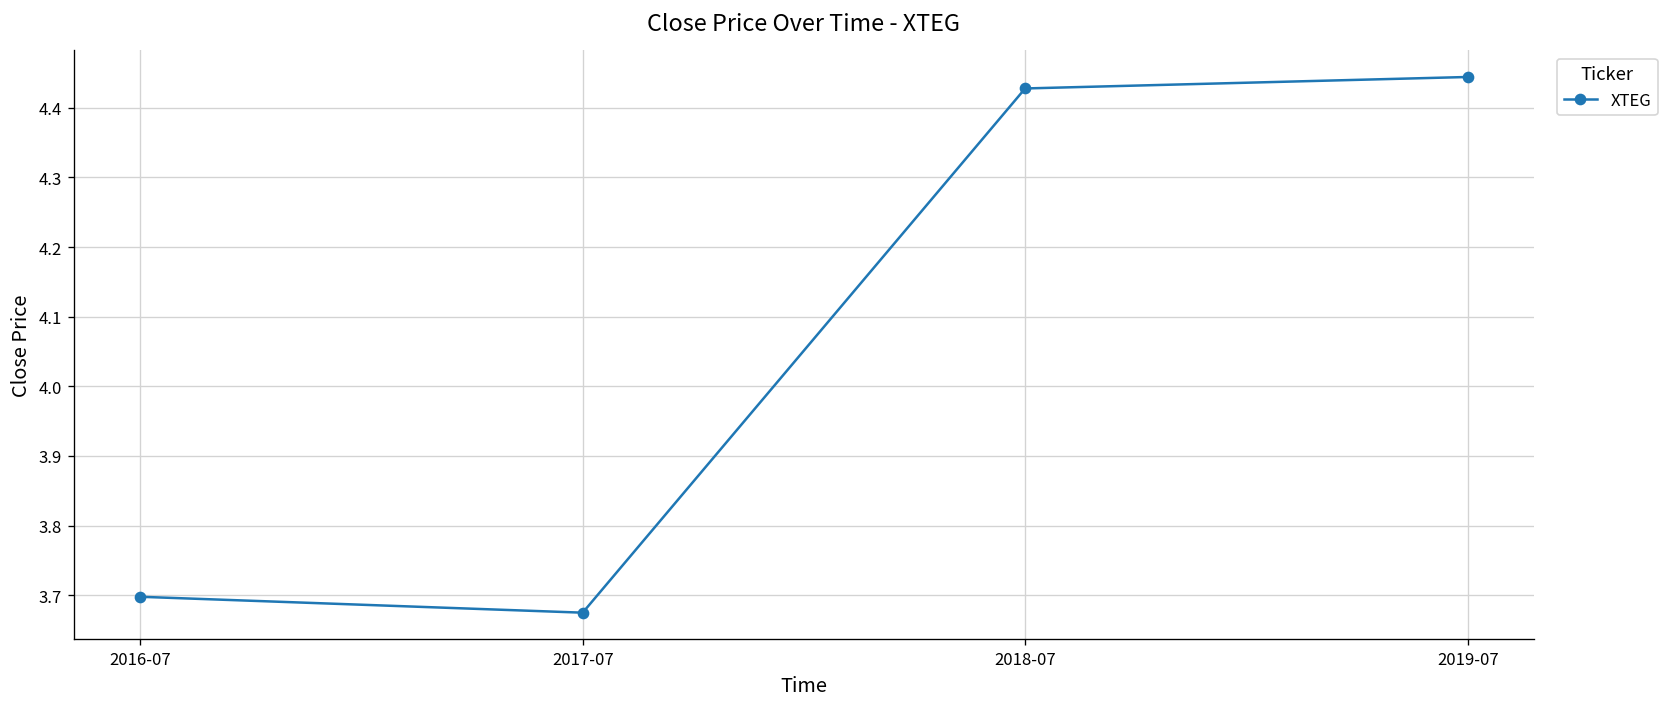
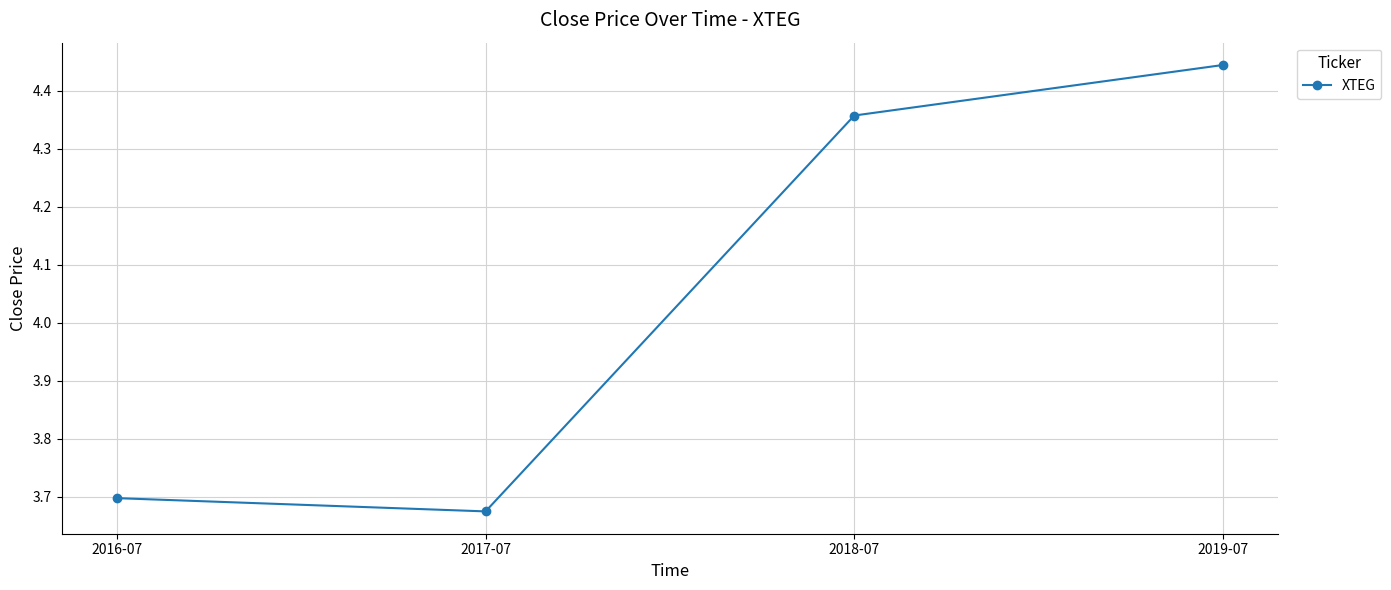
2018-07: 4.43 -> 4.36
